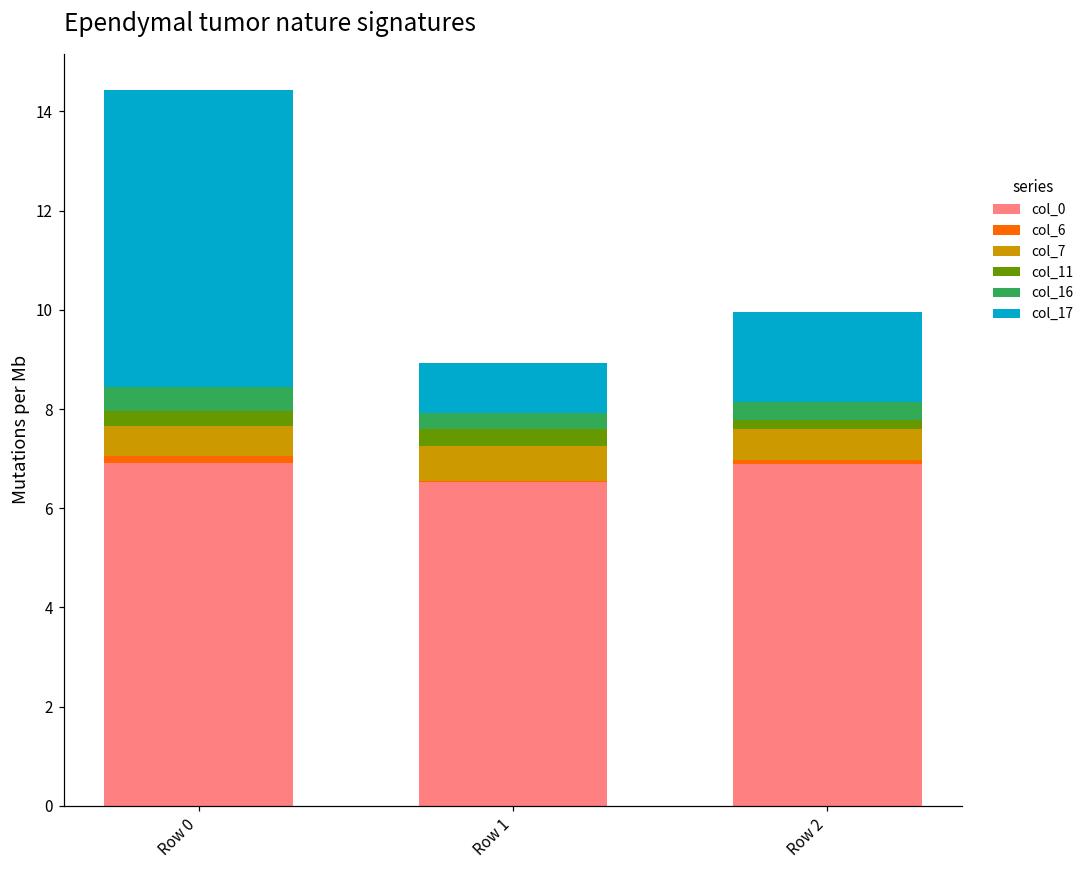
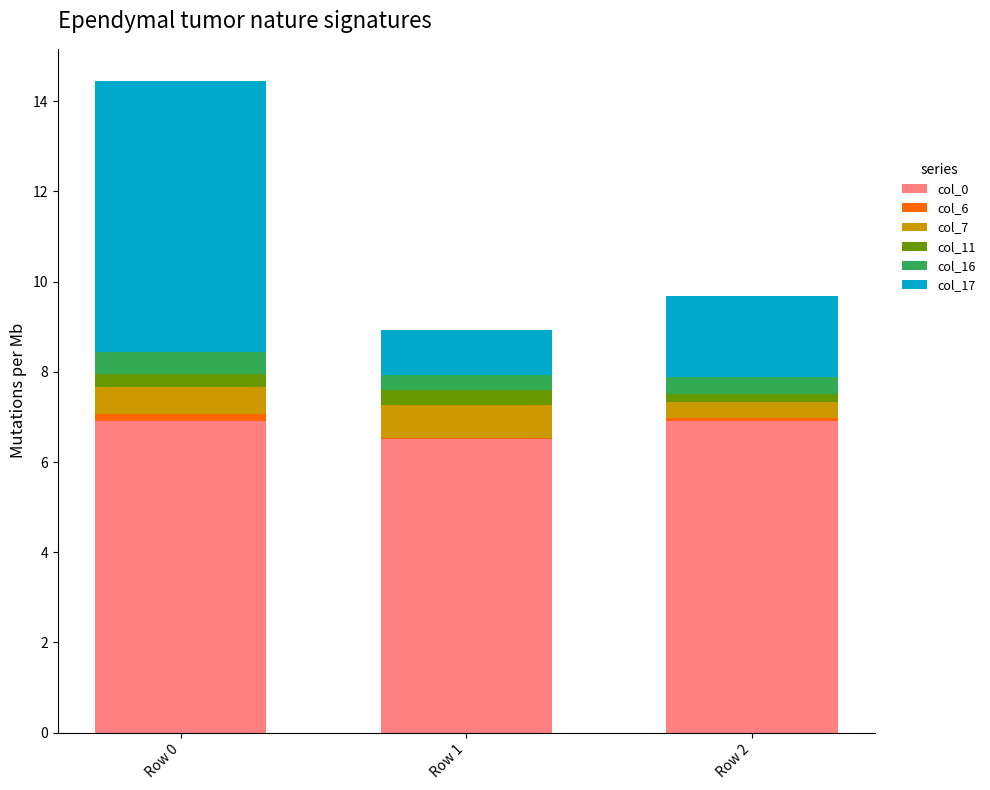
col_7, Row 2: 0.6 -> 0.3
